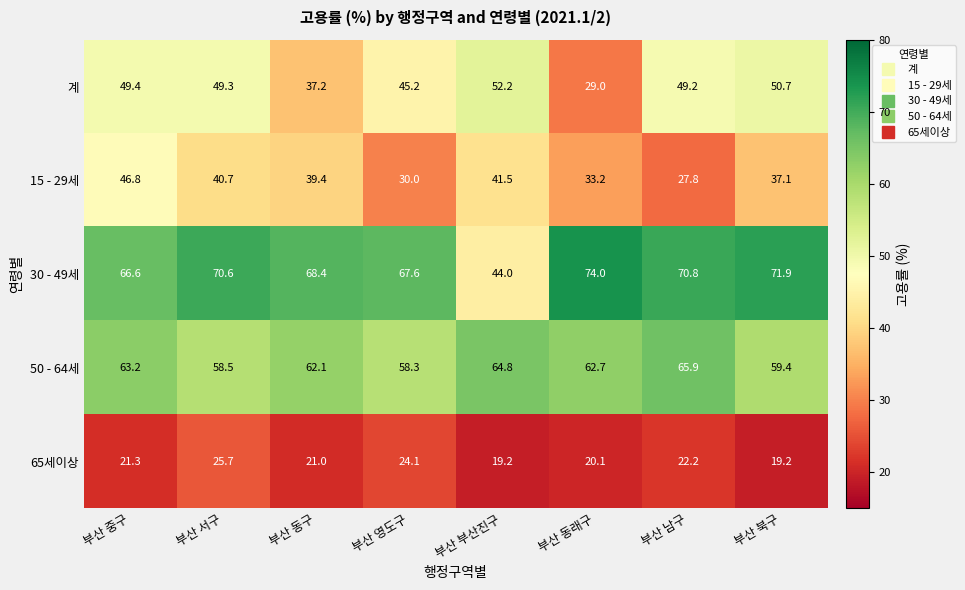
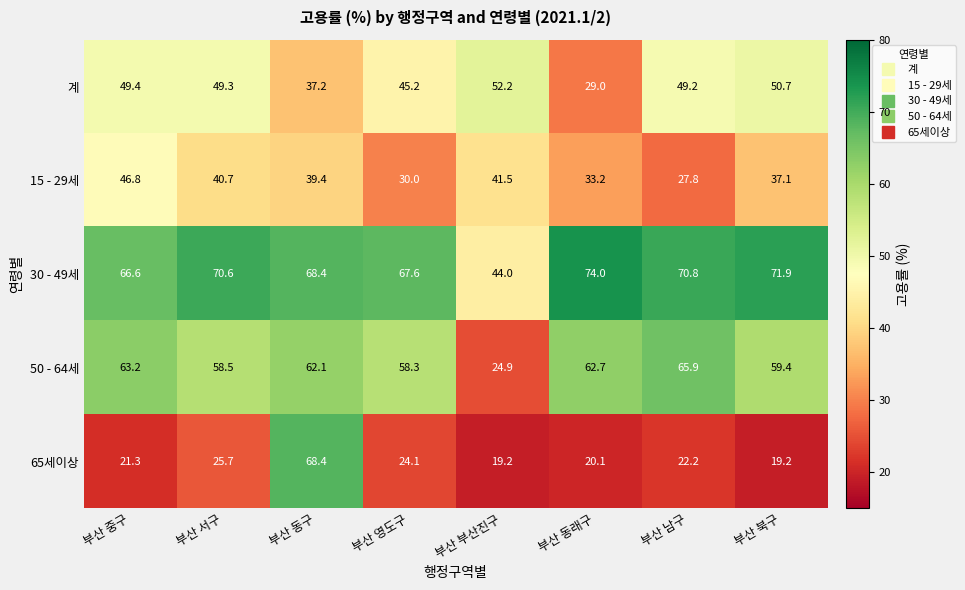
50 - 64세, 부산 부산진구: 64.8 -> 24.9
65세이상, 부산 동구: 21.0 -> 68.4
